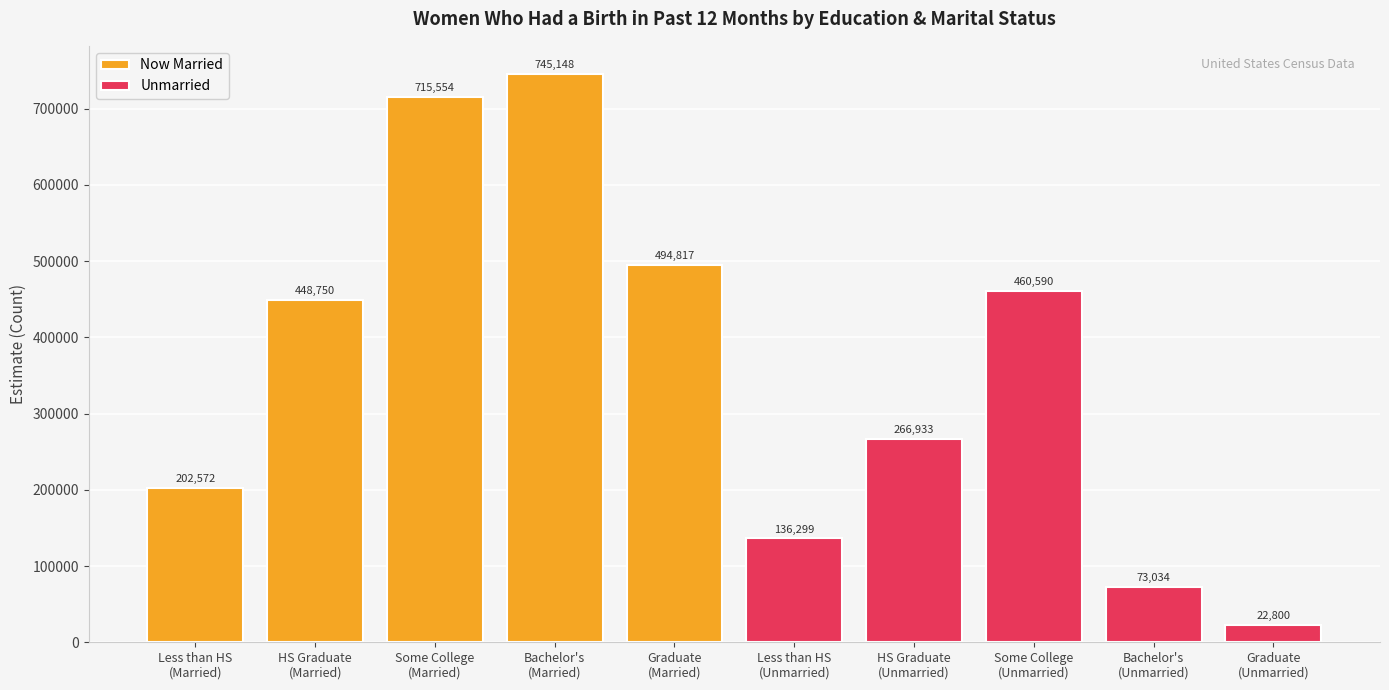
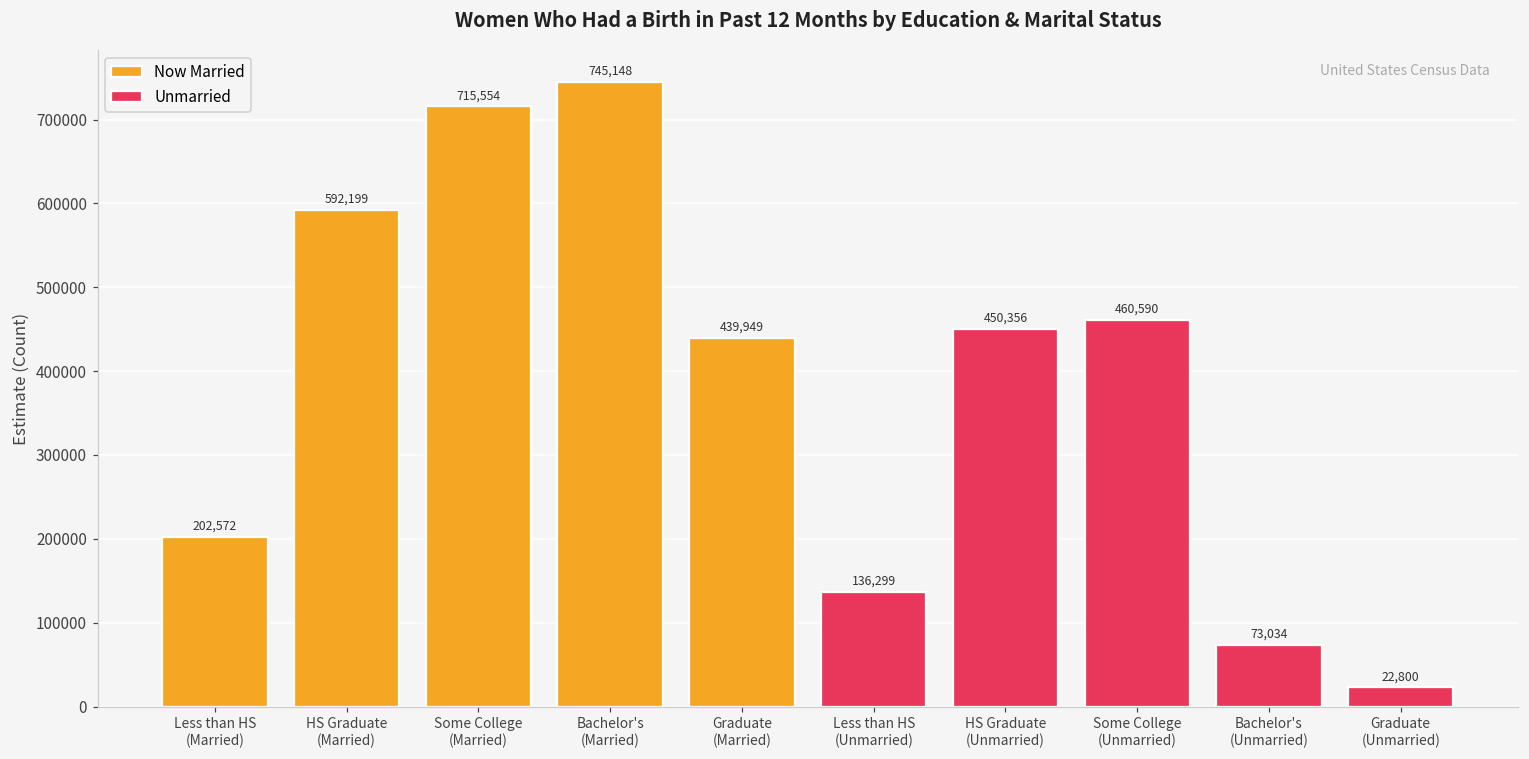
Now Married, HS Graduate (Married): 448,750 -> 592,199
Now Married, Graduate (Married): 494,817 -> 439,949
Unmarried, HS Graduate (Unmarried): 266,933 -> 450,356
